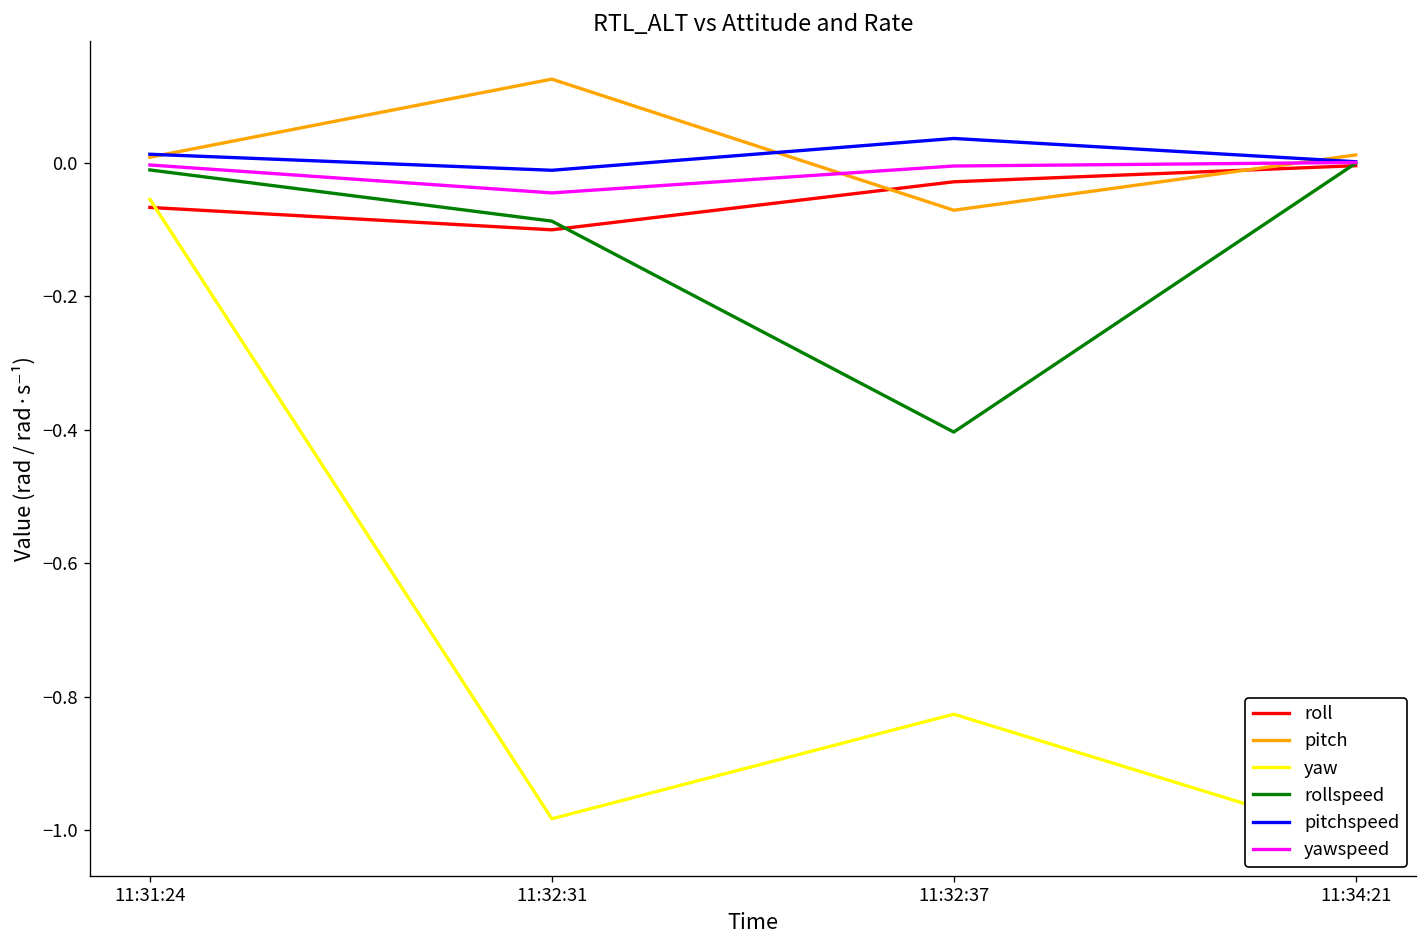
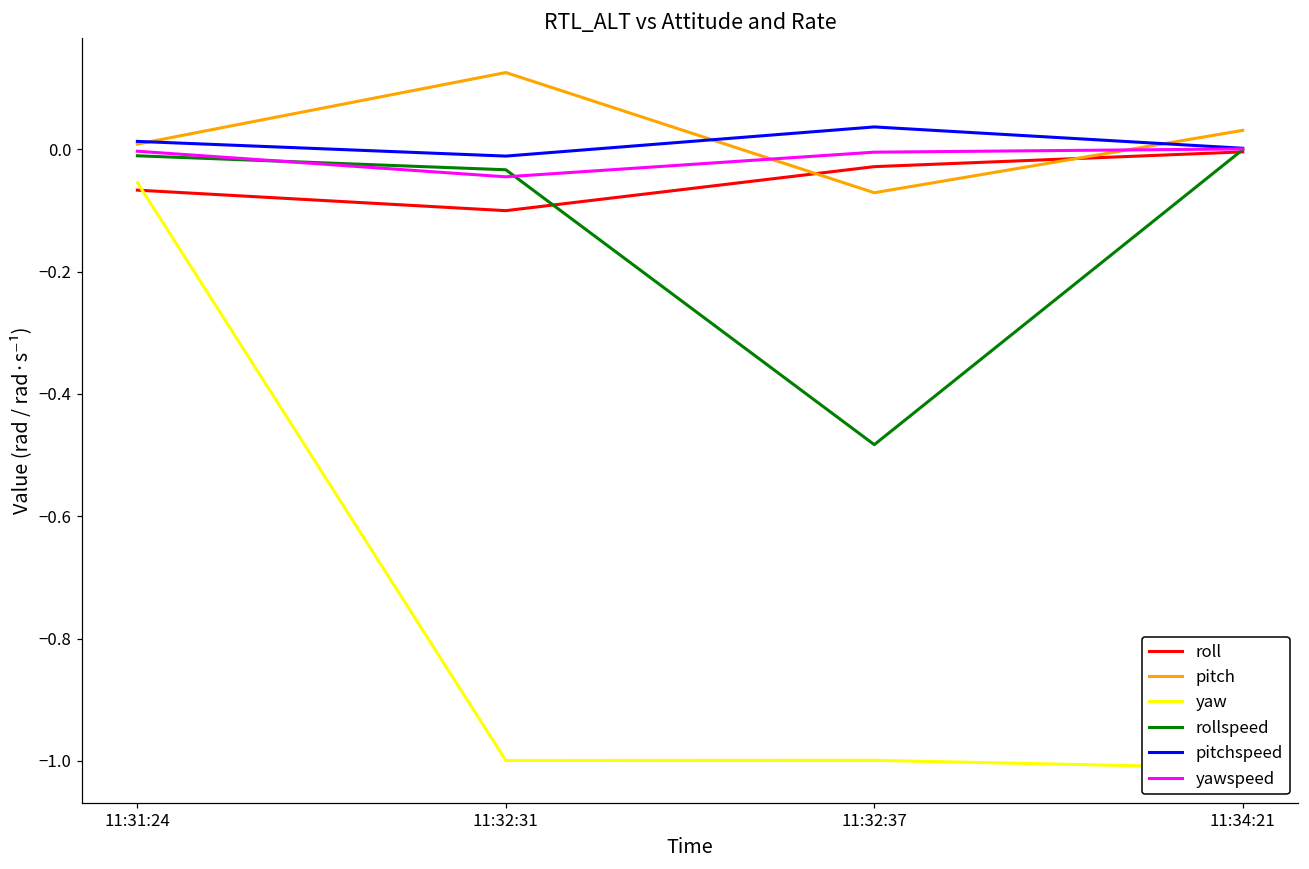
yaw, 11:32:31: -0.98 -> -1.00
rollspeed, 11:32:31: -0.09 -> -0.03
yaw, 11:32:37: -0.83 -> -1.00
rollspeed, 11:32:37: -0.40 -> -0.48
pitch, 11:34:21: 0.01 -> 0.03
